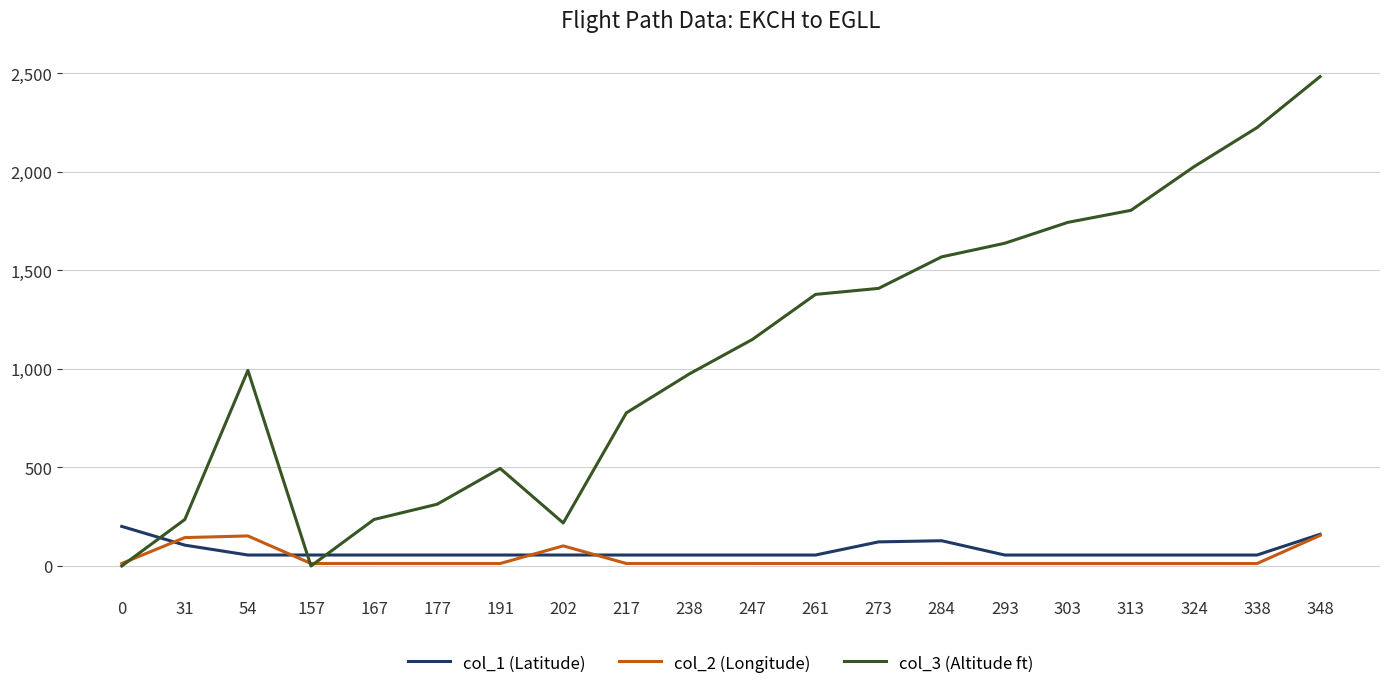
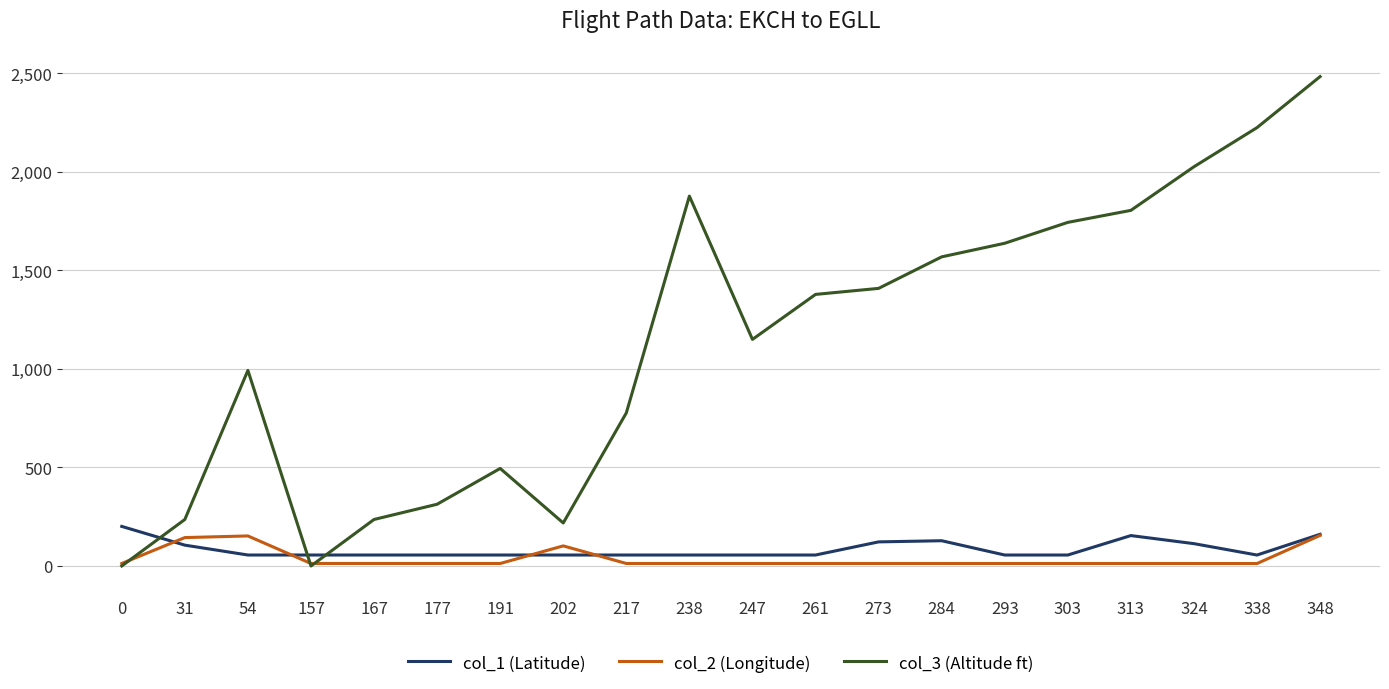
col_3 (Altitude ft), 238: 980 -> 1,880
col_1 (Latitude), 313: 60 -> 150
col_1 (Latitude), 324: 60 -> 110
